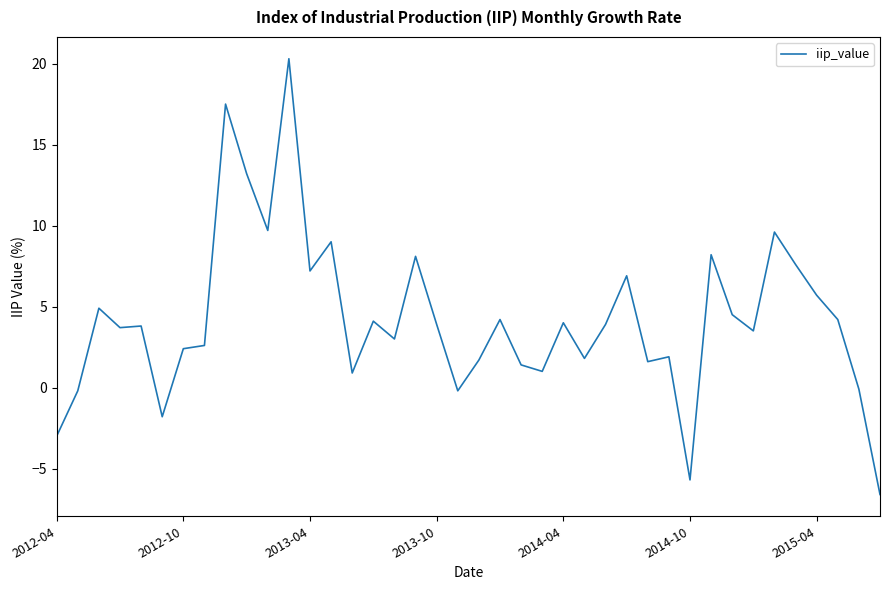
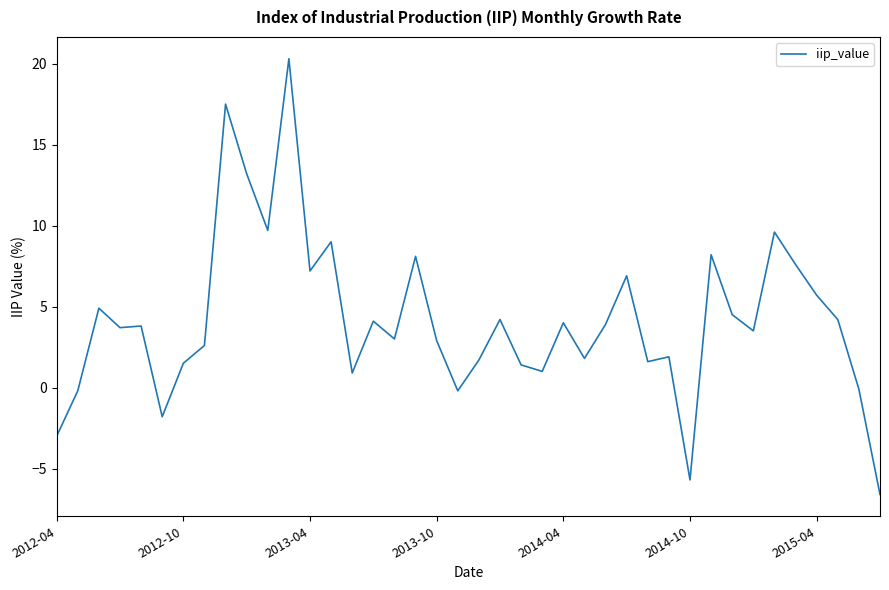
2012-10: 2.4 -> 1.5
2013-10: 3.9 -> 2.9
